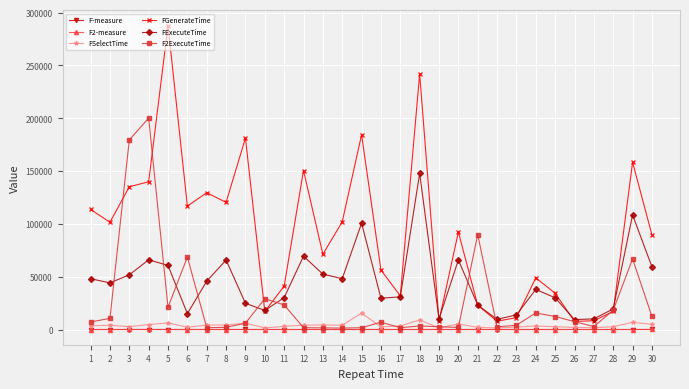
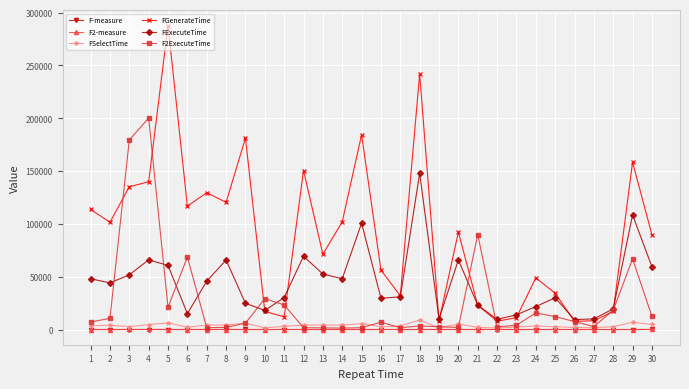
FGenerateTime, 11: 41000 -> 12000
FSelectTime, 15: 15000 -> 6000
FExecuteTime, 24: 38000 -> 22000
